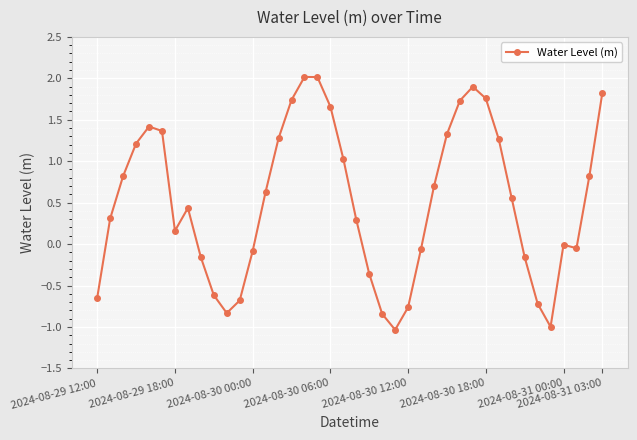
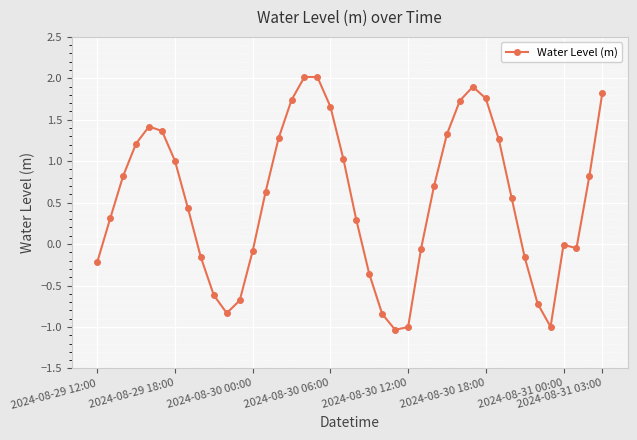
2024-08-29 12:00: -0.6 -> -0.2
2024-08-29 18:00: 0.2 -> 1.0
2024-08-30 12:00: -0.8 -> -1.0
